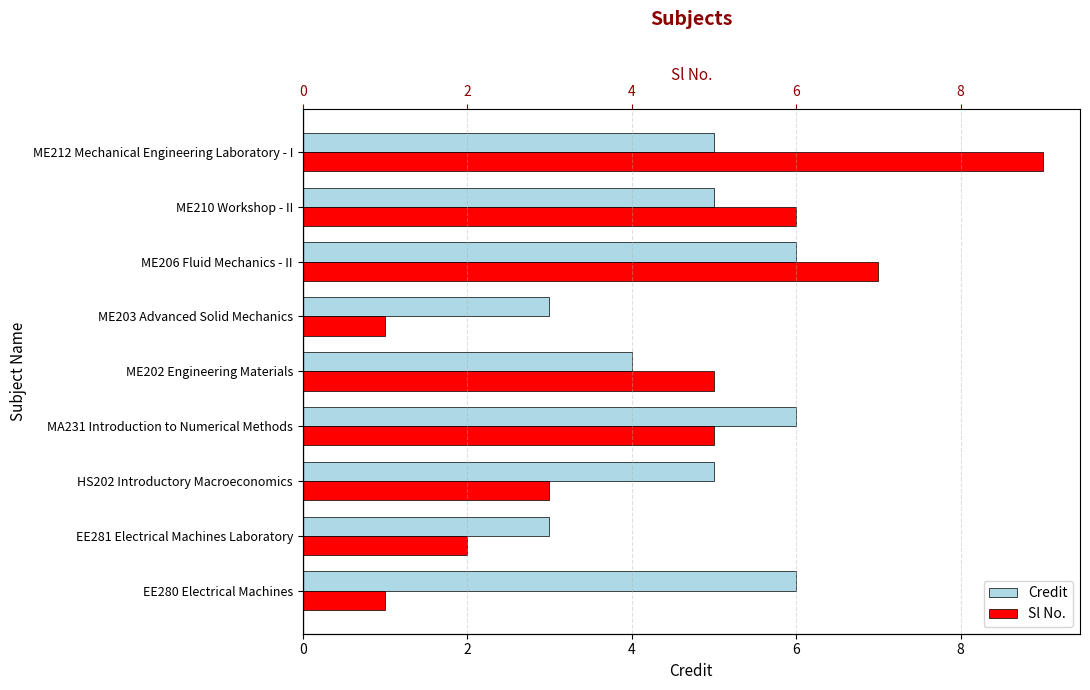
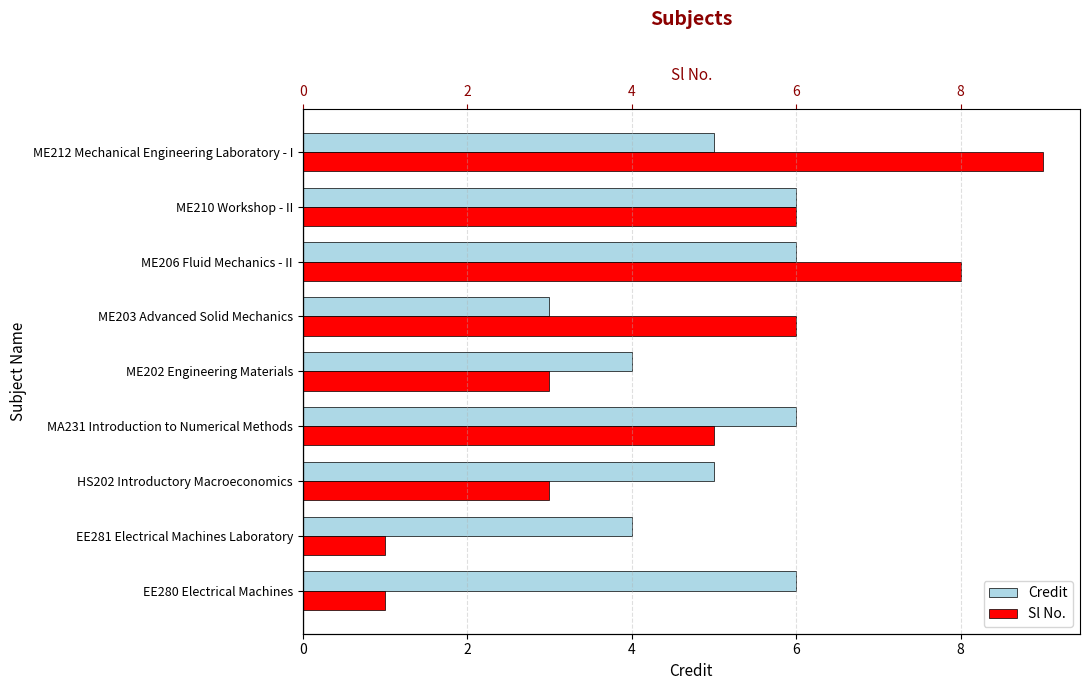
Credit, ME210 Workshop - II: 5 -> 6
Sl No., ME206 Fluid Mechanics - II: 7 -> 8
Sl No., ME203 Advanced Solid Mechanics: 1 -> 6
Sl No., ME202 Engineering Materials: 5 -> 3
Credit, EE281 Electrical Machines Laboratory: 3 -> 4
Sl No., EE281 Electrical Machines Laboratory: 2 -> 1
